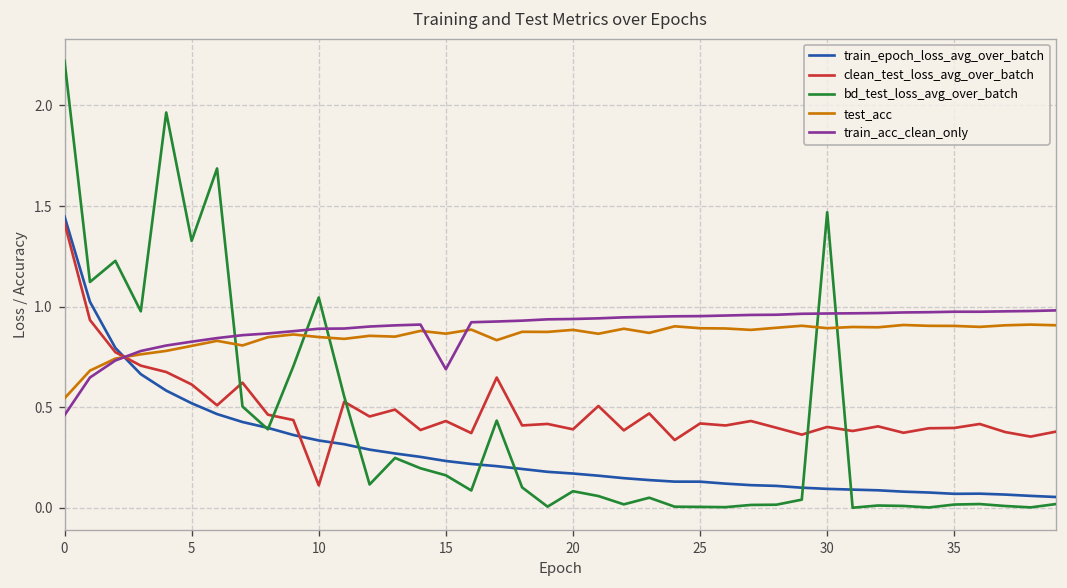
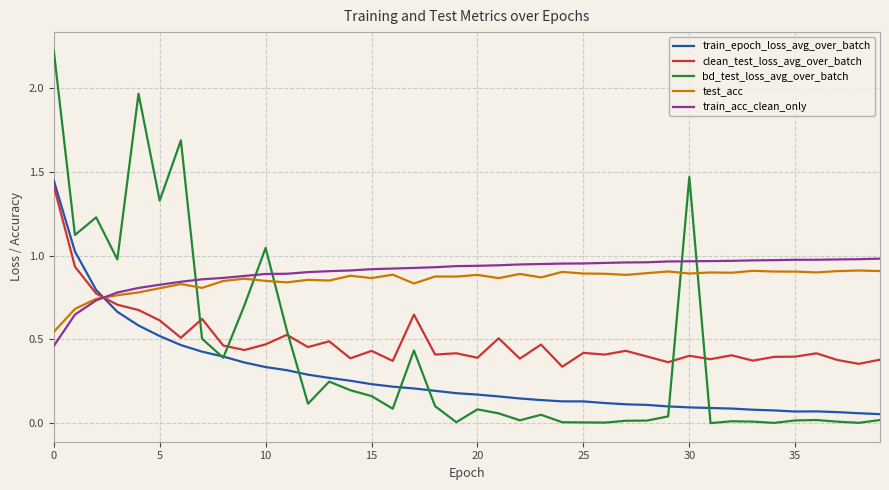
clean_test_loss_avg_over_batch, 10: 0.11 -> 0.47
train_acc_clean_only, 15: 0.69 -> 0.92
